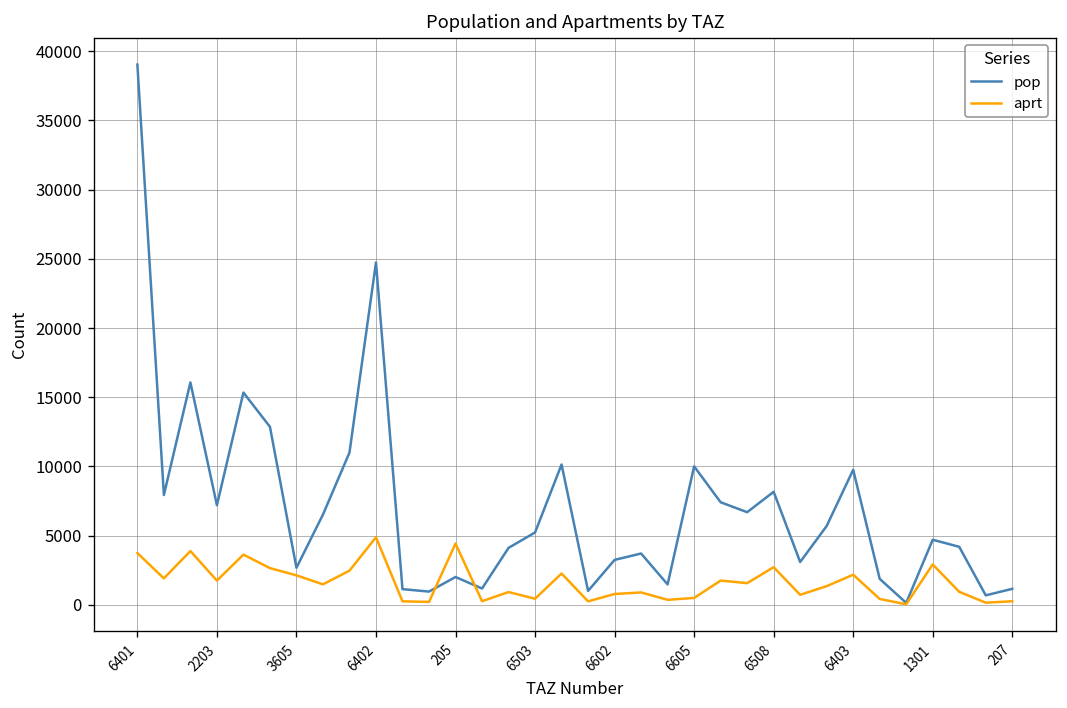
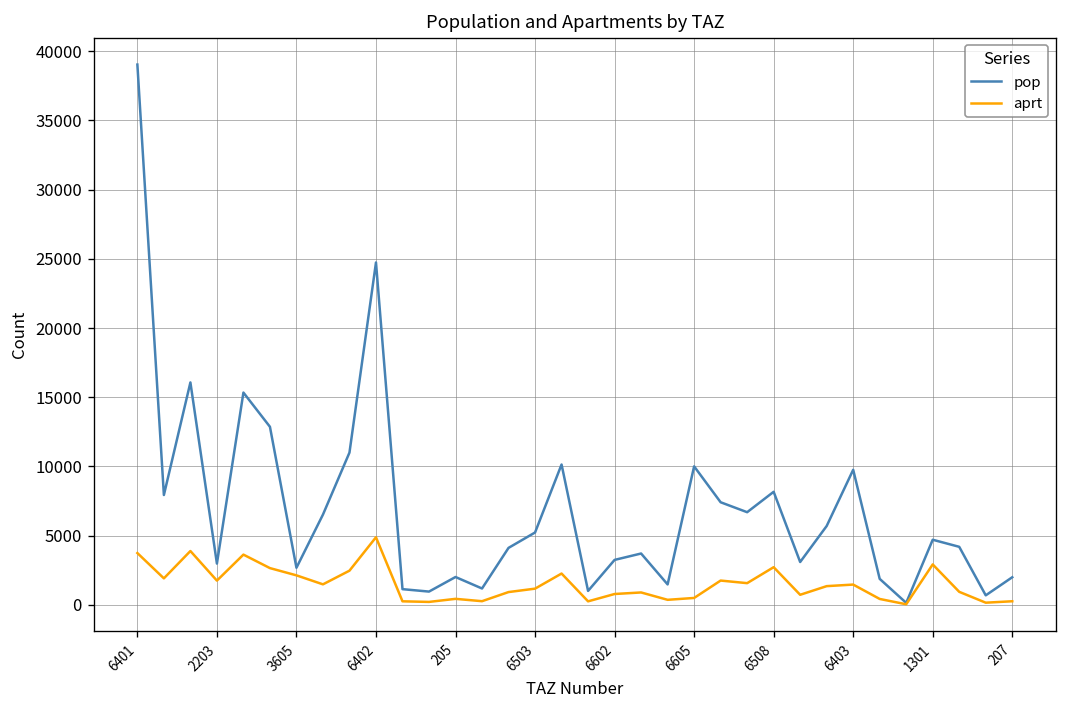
pop, 2203: 7200 -> 3000
aprt, 205: 4400 -> 400
aprt, 6503: 400 -> 1200
aprt, 6403: 2200 -> 1500
pop, 207: 1100 -> 2000
